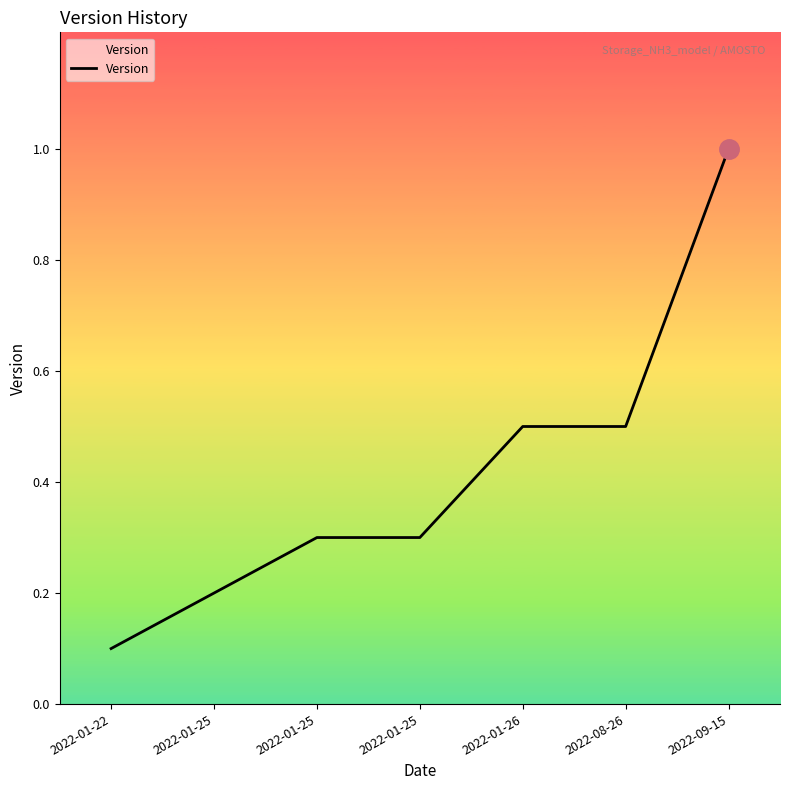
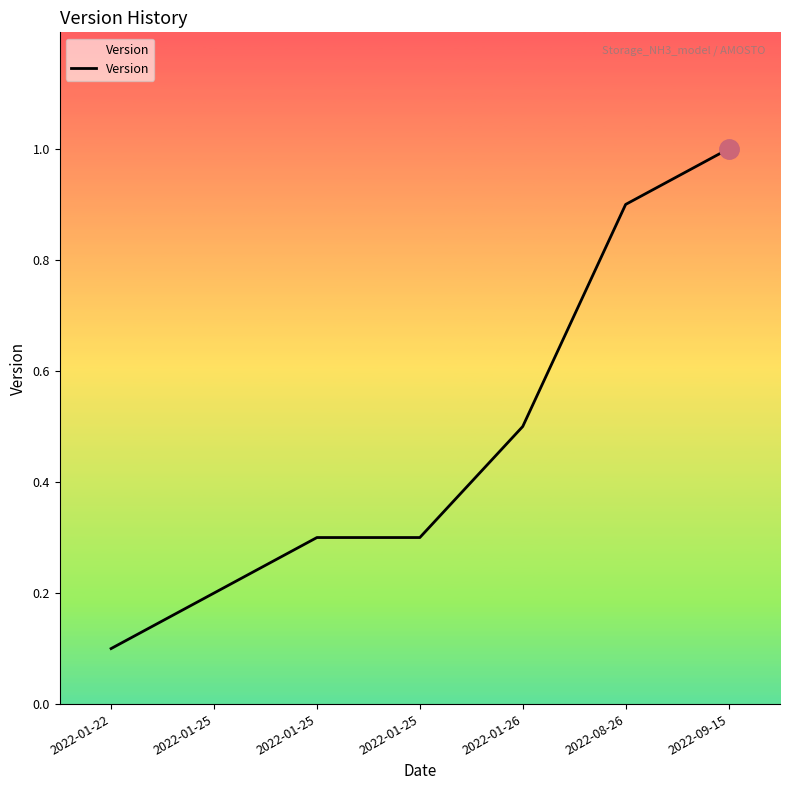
Version, 2022-08-26: 0.50 -> 0.90
